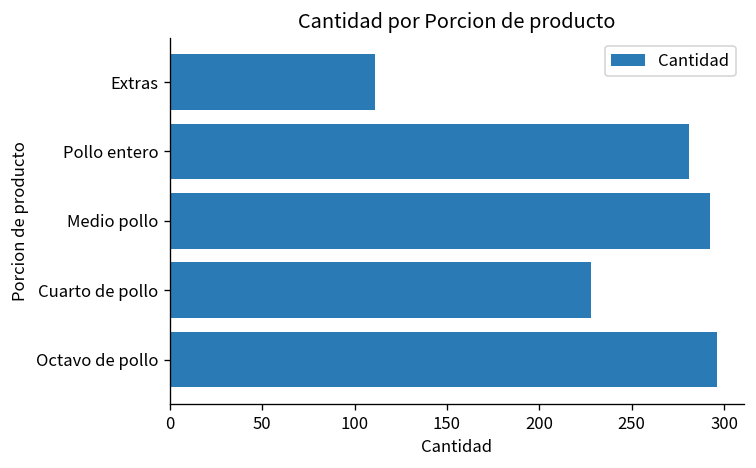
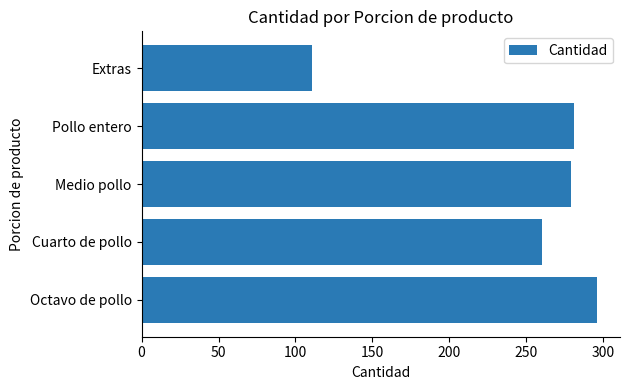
Medio pollo: 293 -> 279
Cuarto de pollo: 228 -> 260
